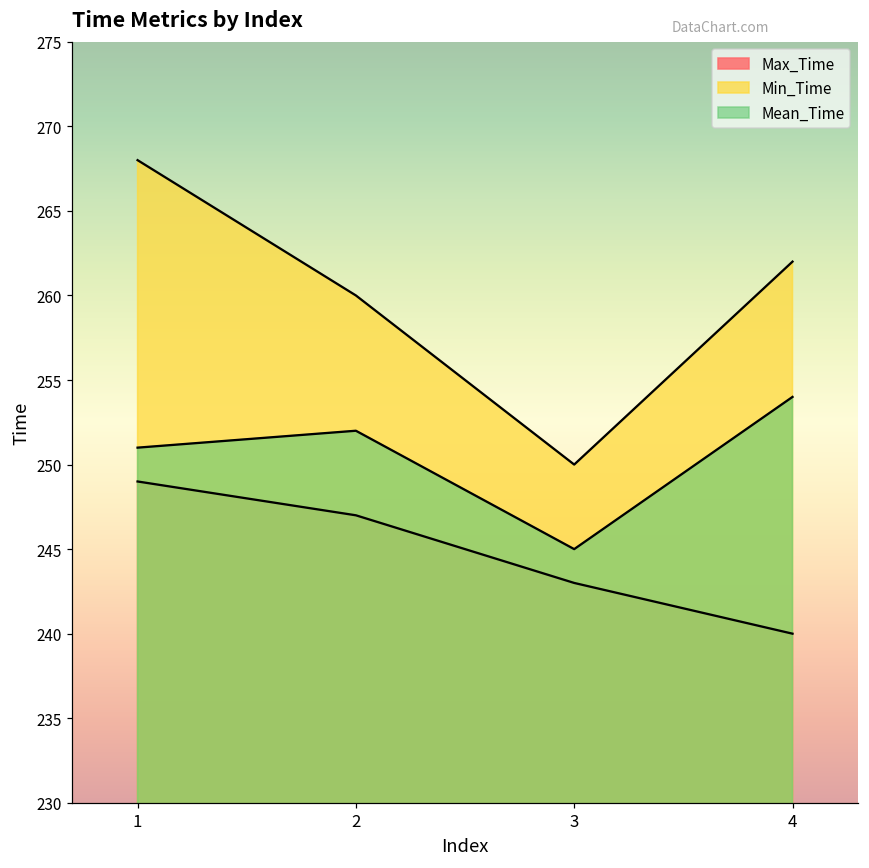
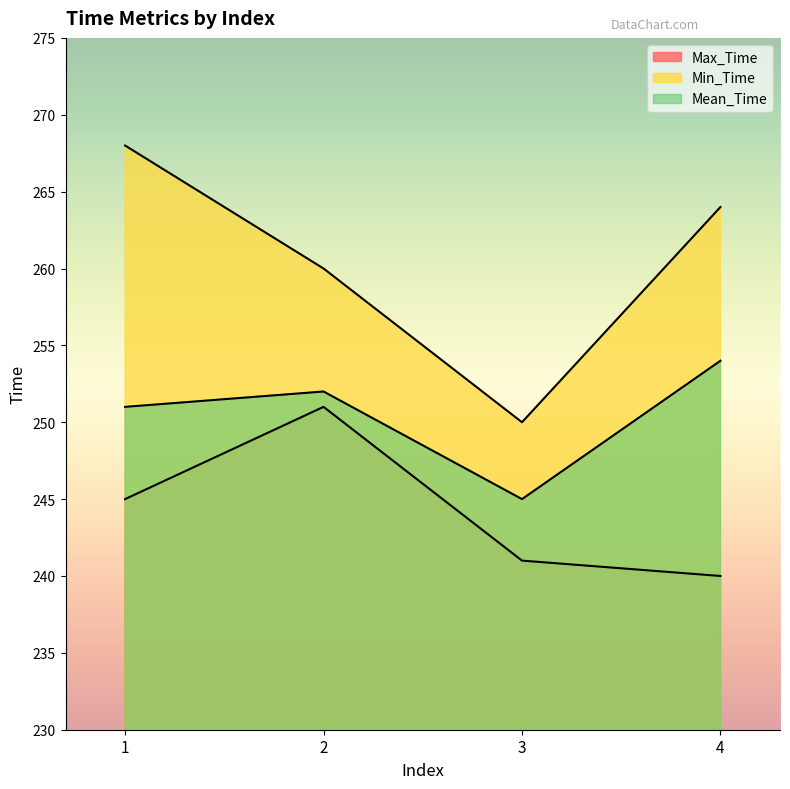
Max_Time, 1: 249 -> 245
Max_Time, 2: 247 -> 251
Max_Time, 3: 243 -> 241
Min_Time, 4: 262 -> 264
